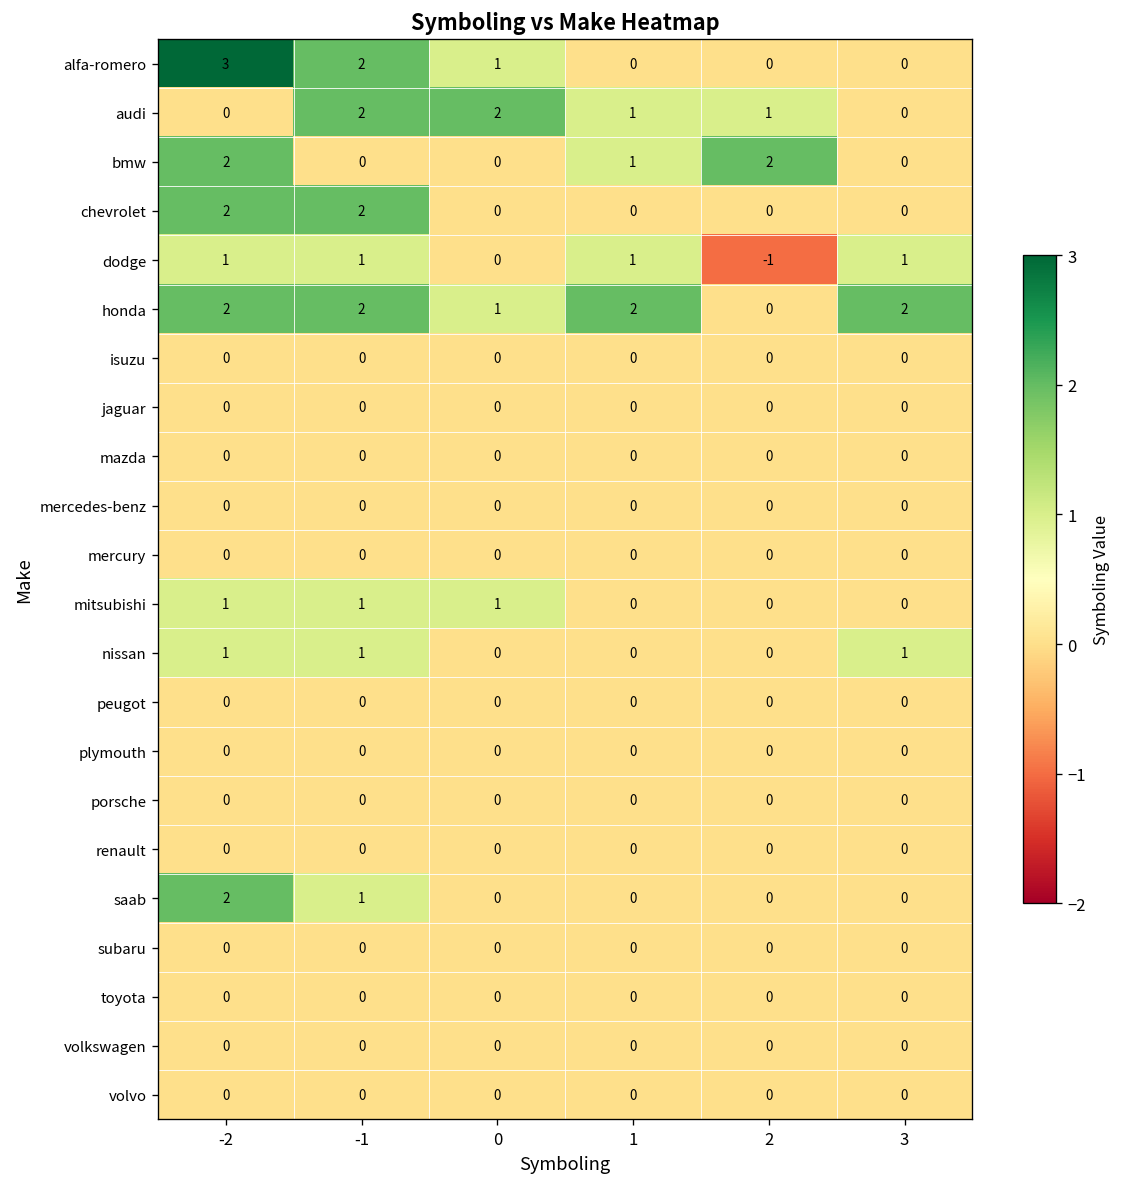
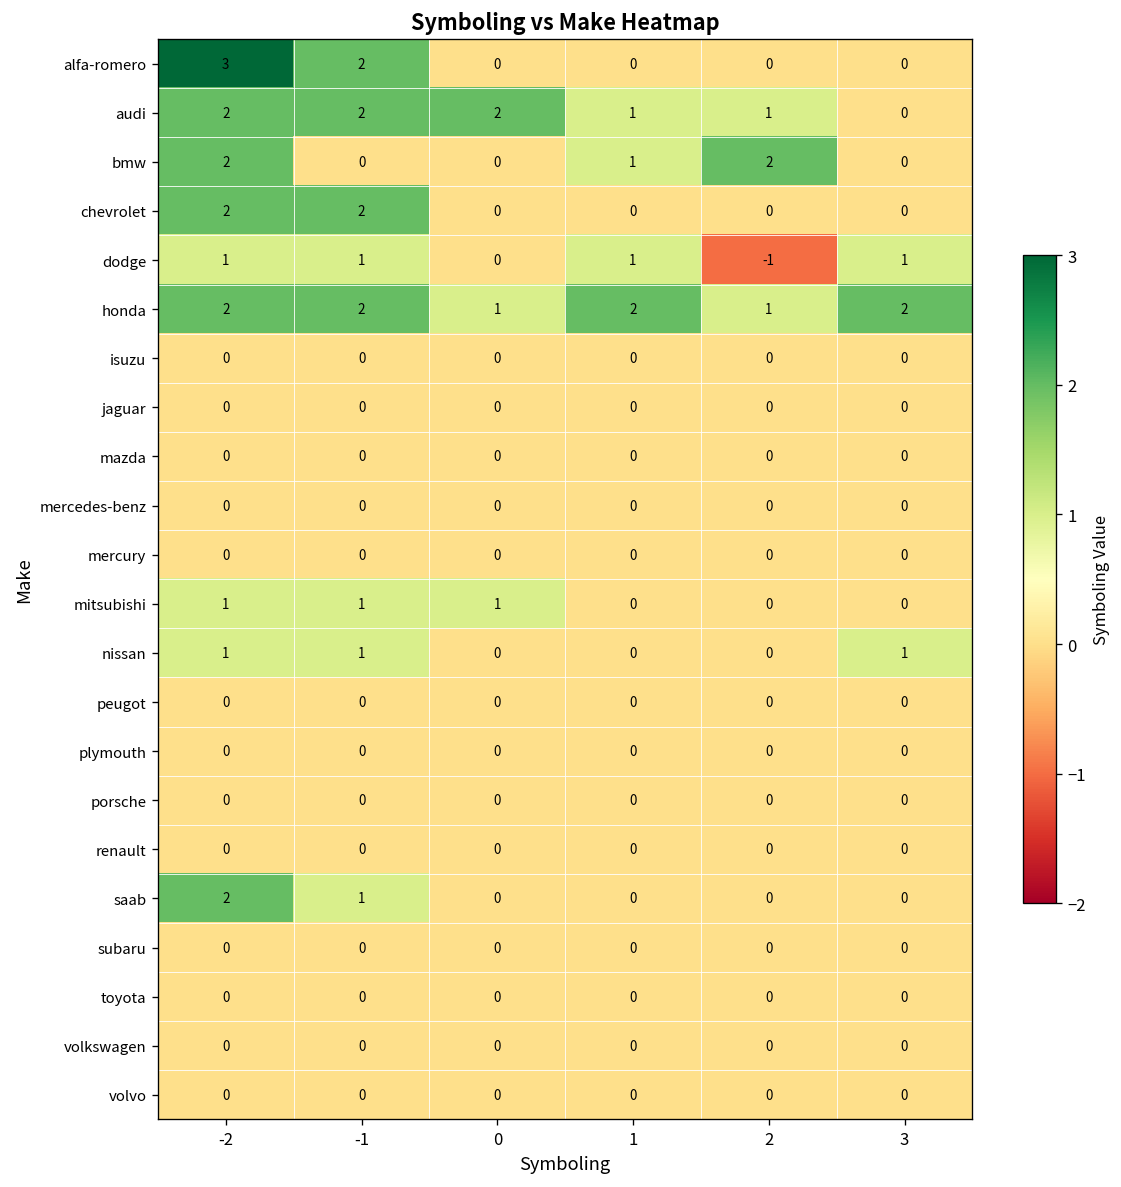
alfa-romero, 0: 1 -> 0
audi, -2: 0 -> 2
honda, 2: 0 -> 1
